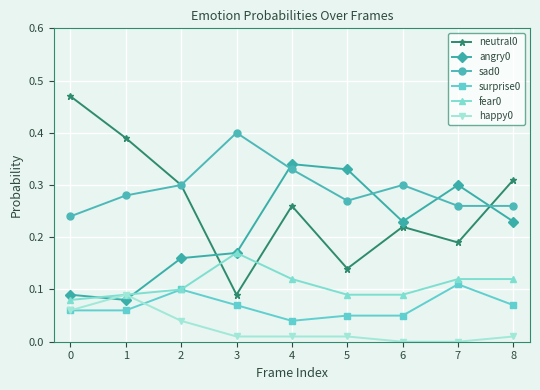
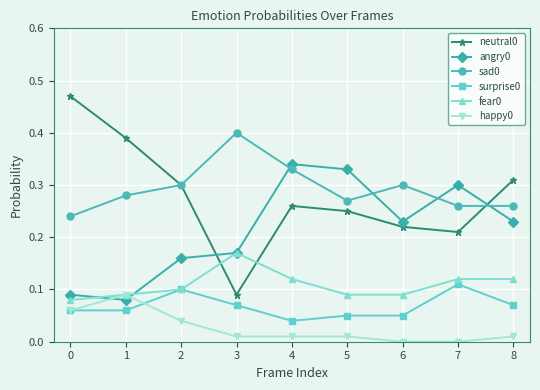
neutral0, 5: 0.14 -> 0.25
neutral0, 7: 0.19 -> 0.21
